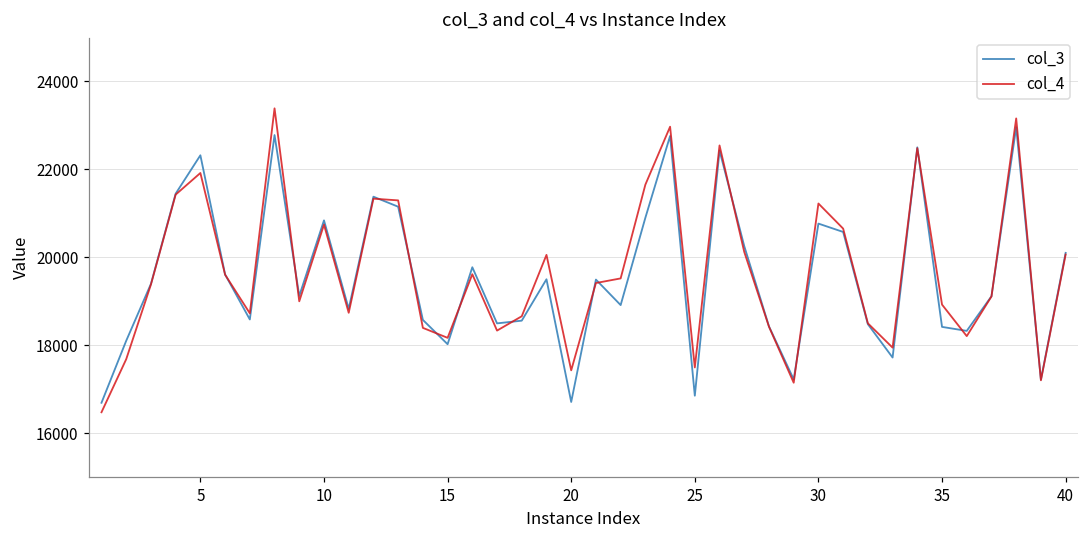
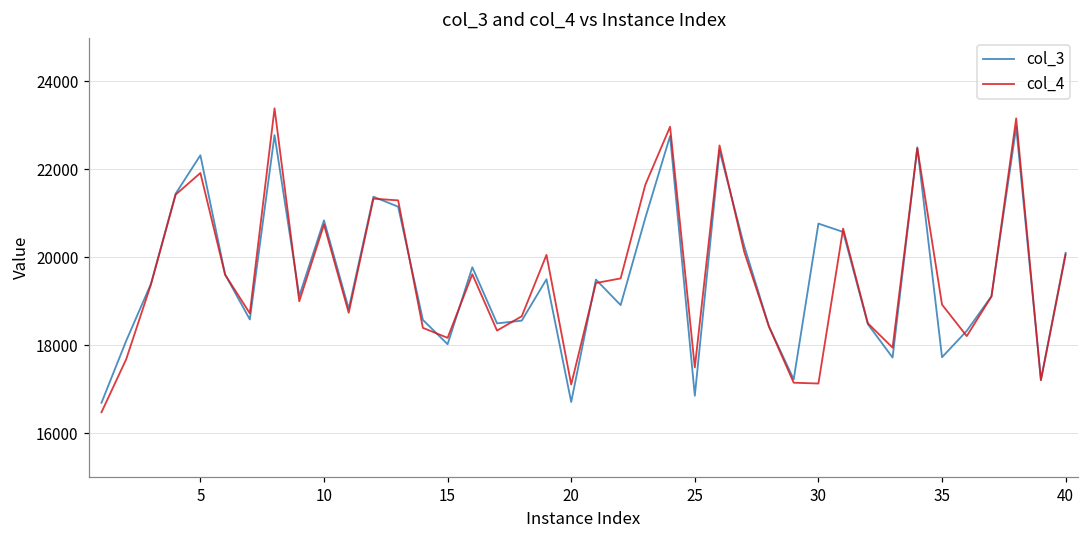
col_4, 20: 17400 -> 17100
col_4, 30: 21200 -> 17100
col_3, 35: 18400 -> 17700
